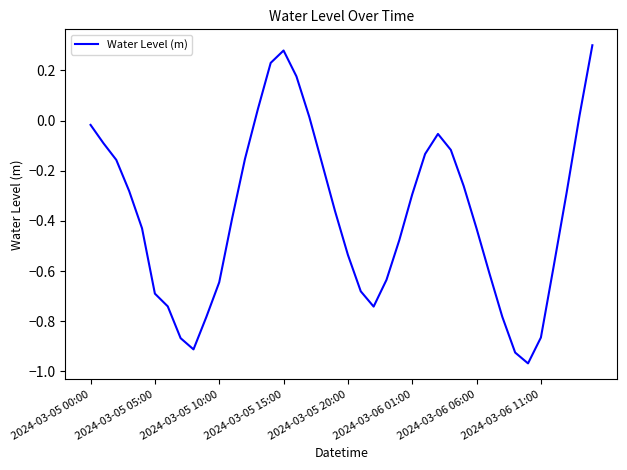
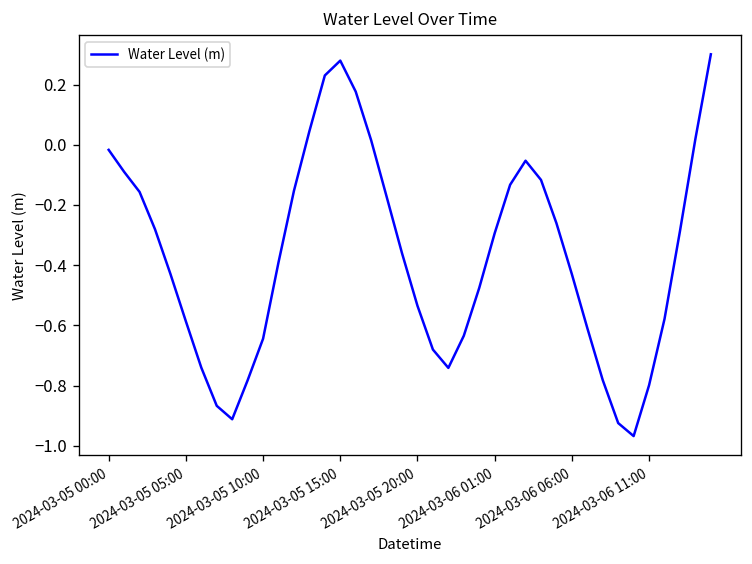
2024-03-05 05:00: -0.69 -> -0.59
2024-03-06 11:00: -0.86 -> -0.80
